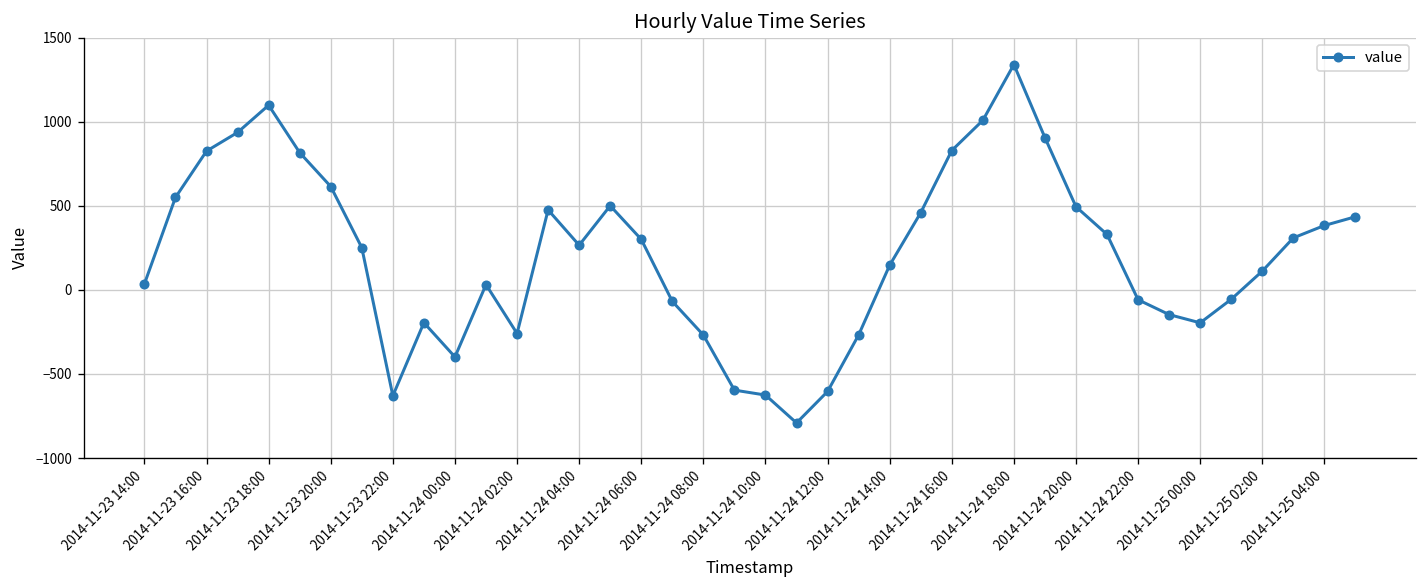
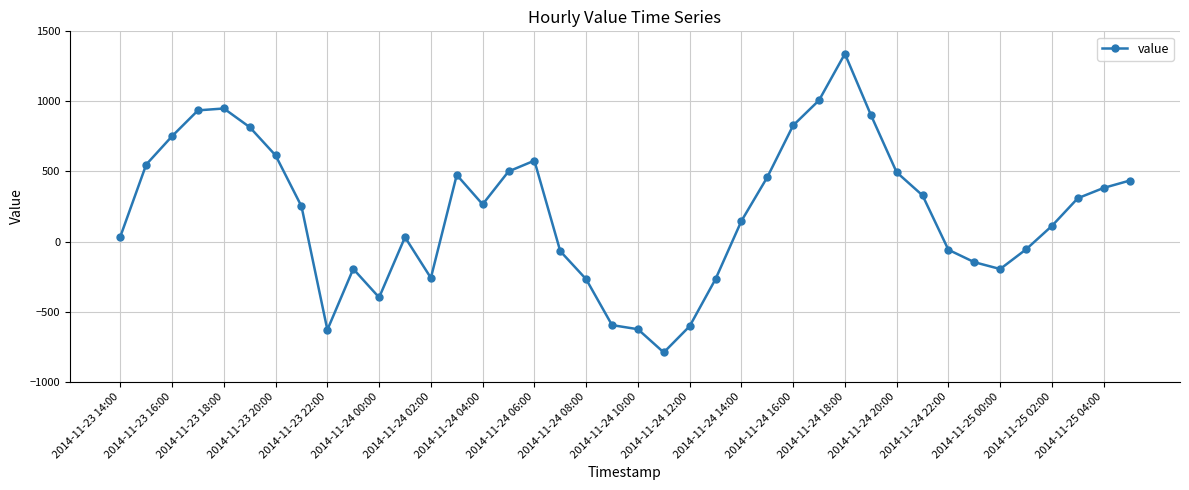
2014-11-23 16:00: 830 -> 750
2014-11-23 18:00: 1100 -> 950
2014-11-24 06:00: 300 -> 580
